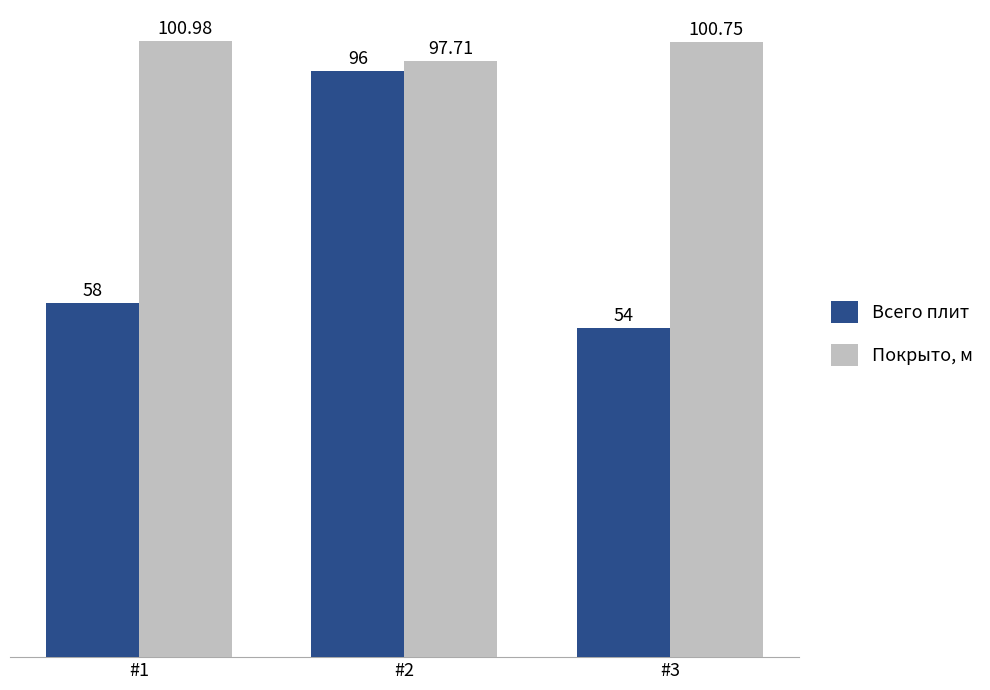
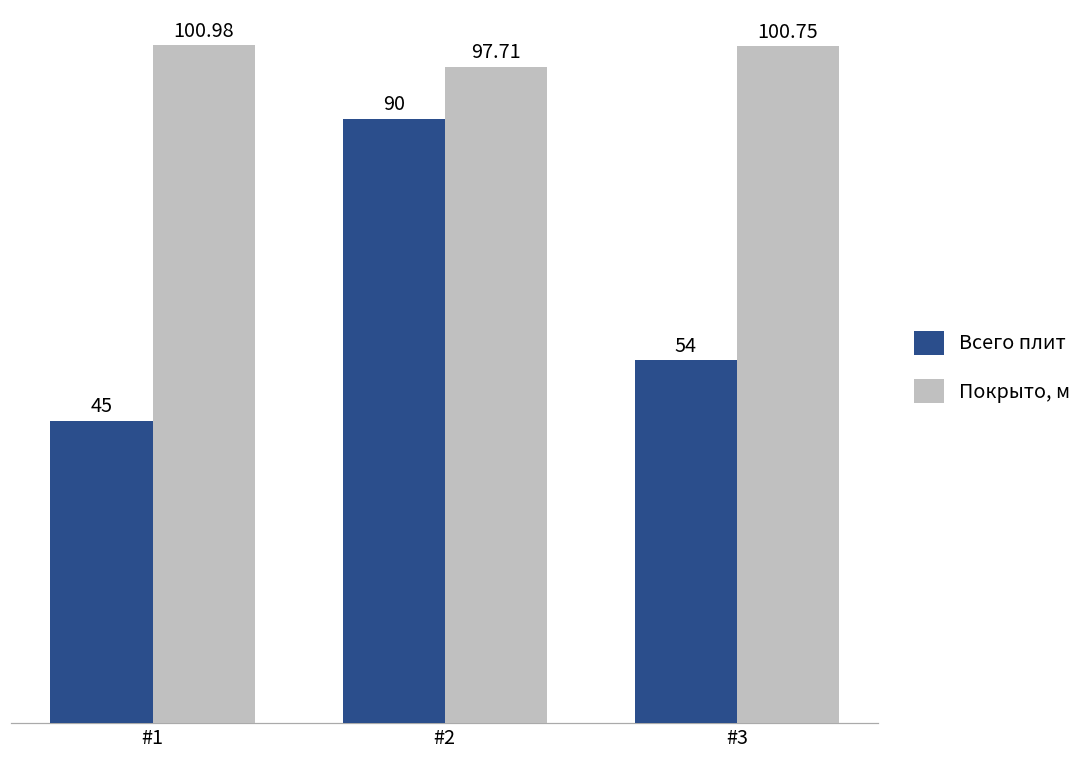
Всего плит, #1: 58 -> 45
Всего плит, #2: 96 -> 90
